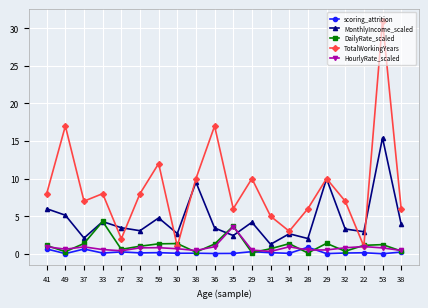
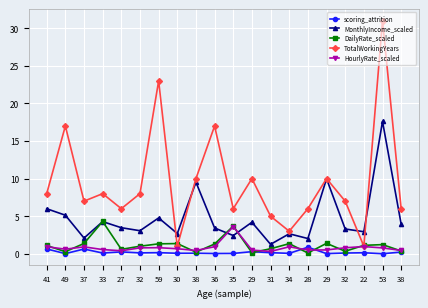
TotalWorkingYears, 27: 2 -> 6
TotalWorkingYears, 59: 12 -> 23
MonthlyIncome_scaled, 53: 15 -> 18
